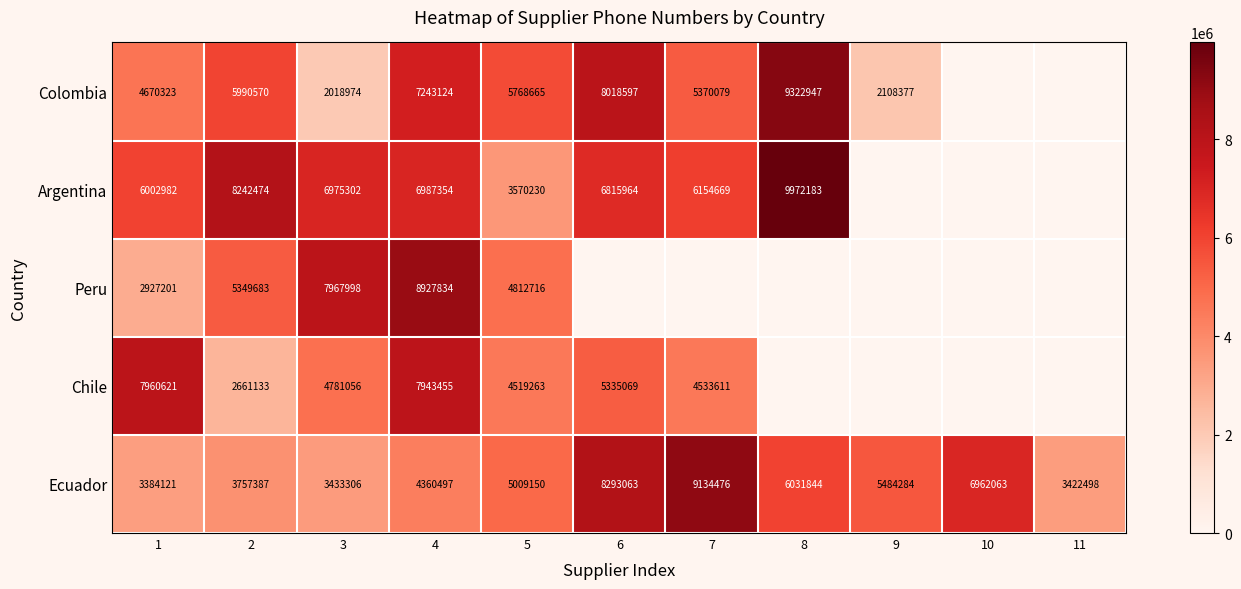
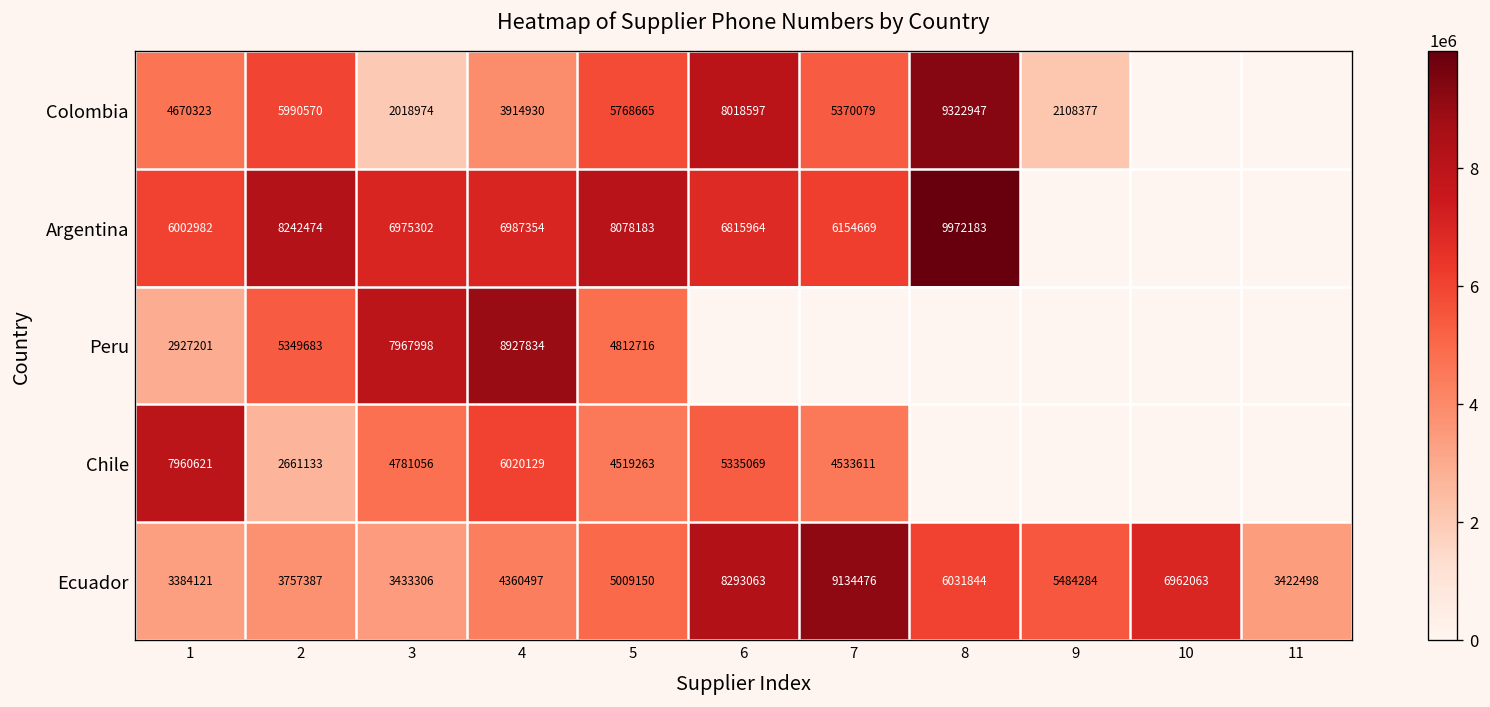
Colombia, 4: 7243124 -> 3914930
Argentina, 5: 3570230 -> 8078183
Chile, 4: 7943455 -> 6020129
